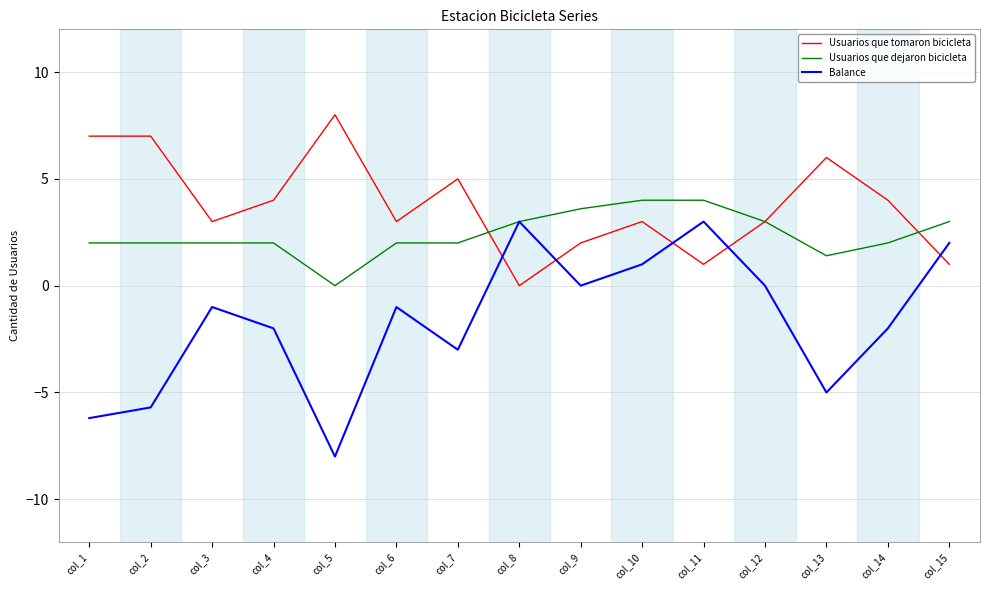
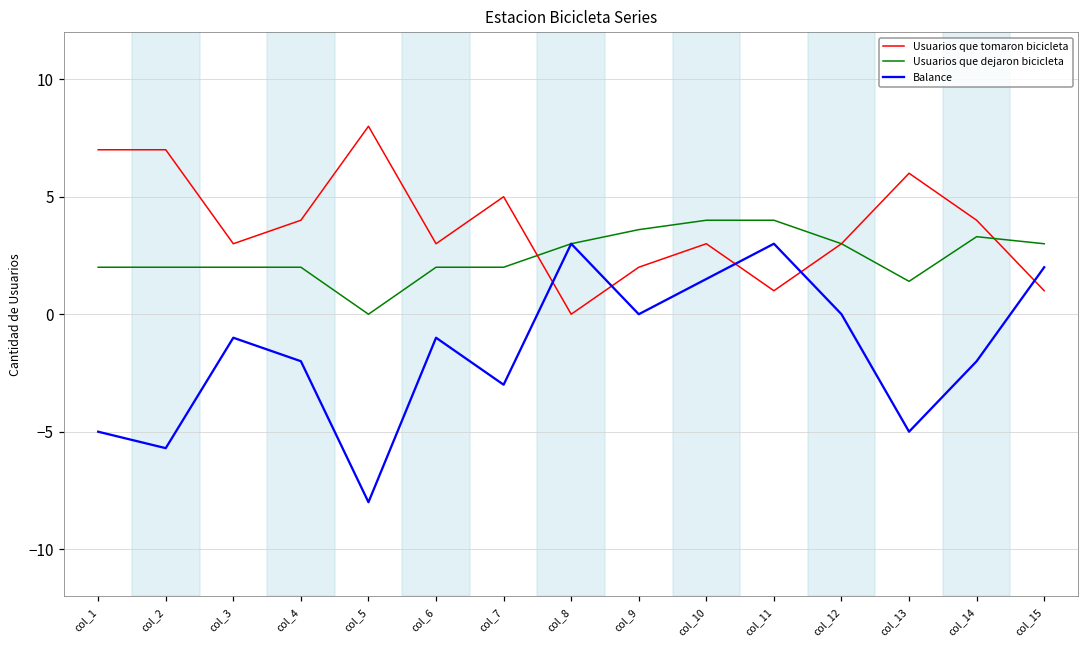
Balance, col_1: -6.2 -> -5.0
Balance, col_10: 1.0 -> 1.5
Usuarios que dejaron bicicleta, col_14: 2.0 -> 3.3
